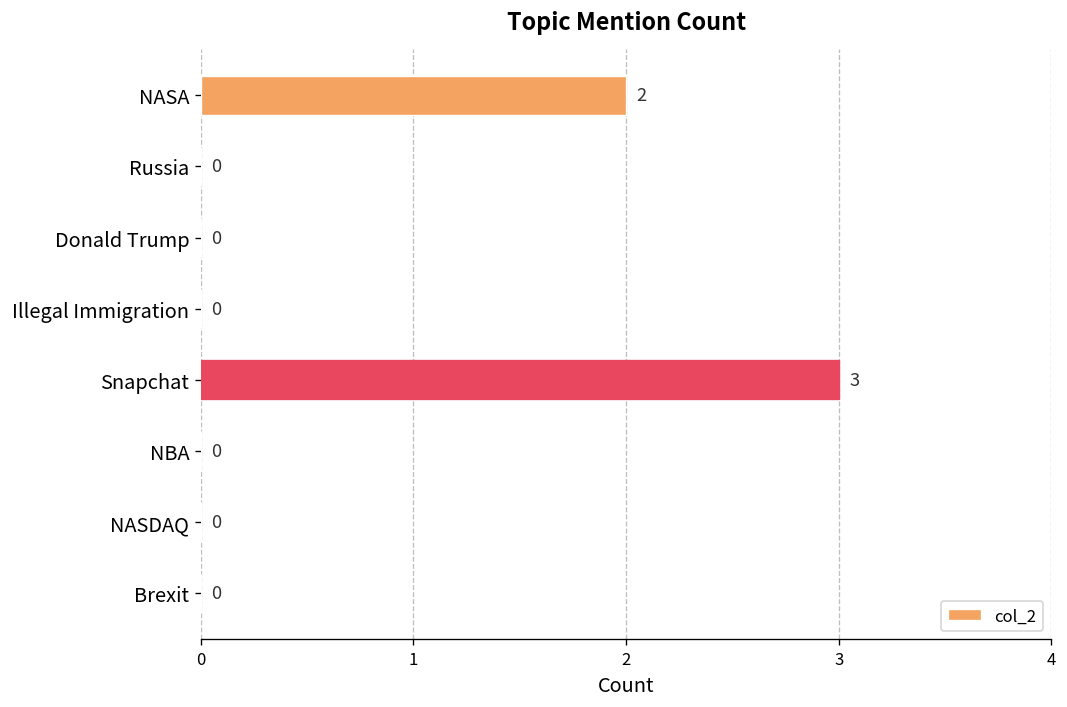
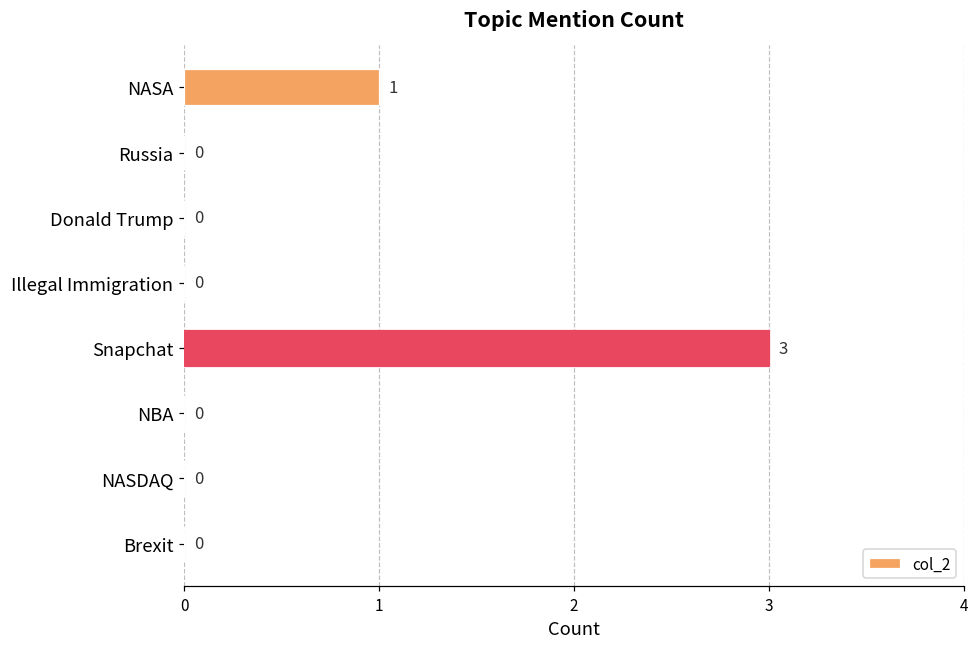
NASA: 2 -> 1
